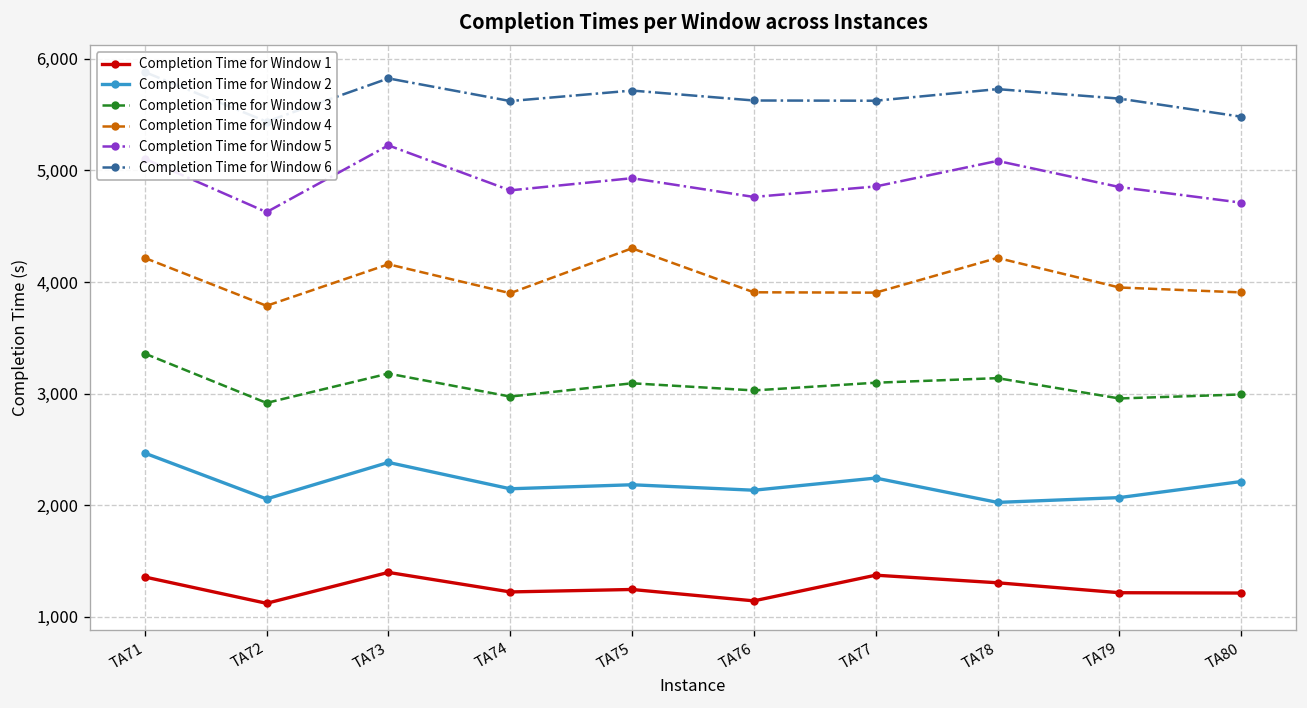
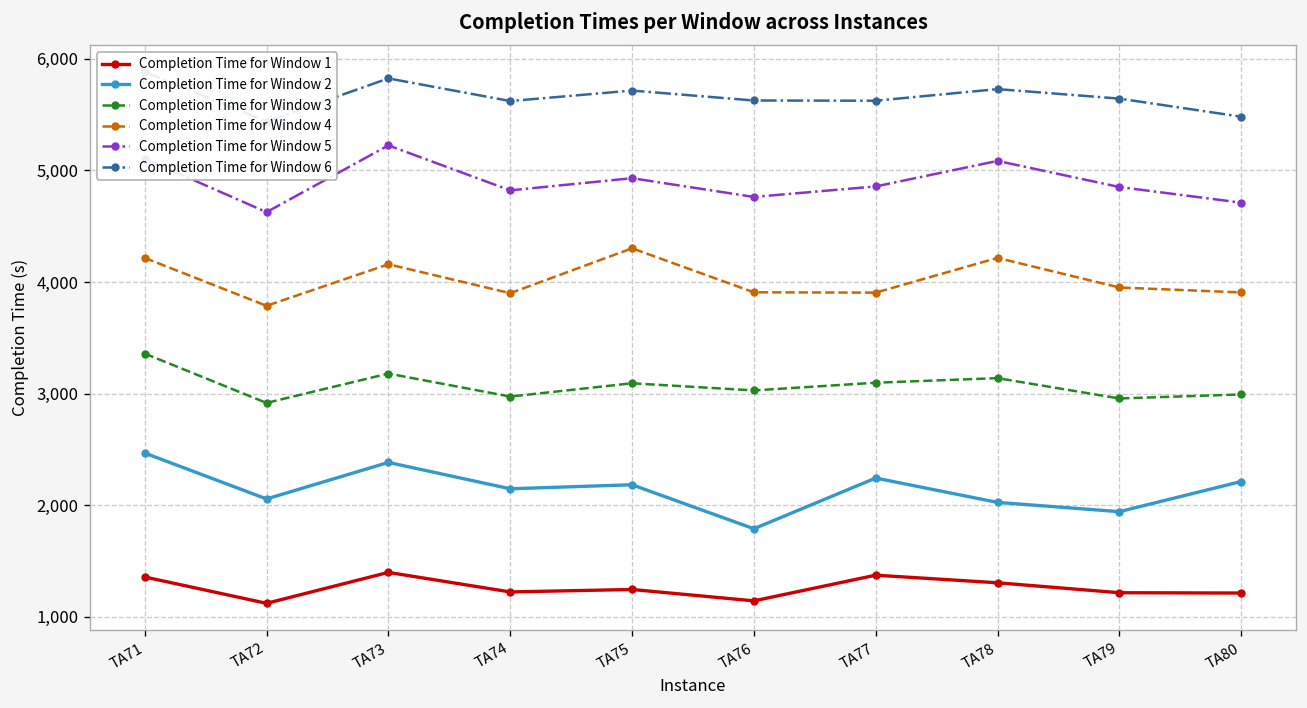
Completion Time for Window 2, TA76: 2,100 -> 1,800
Completion Time for Window 2, TA79: 2,100 -> 1,900
